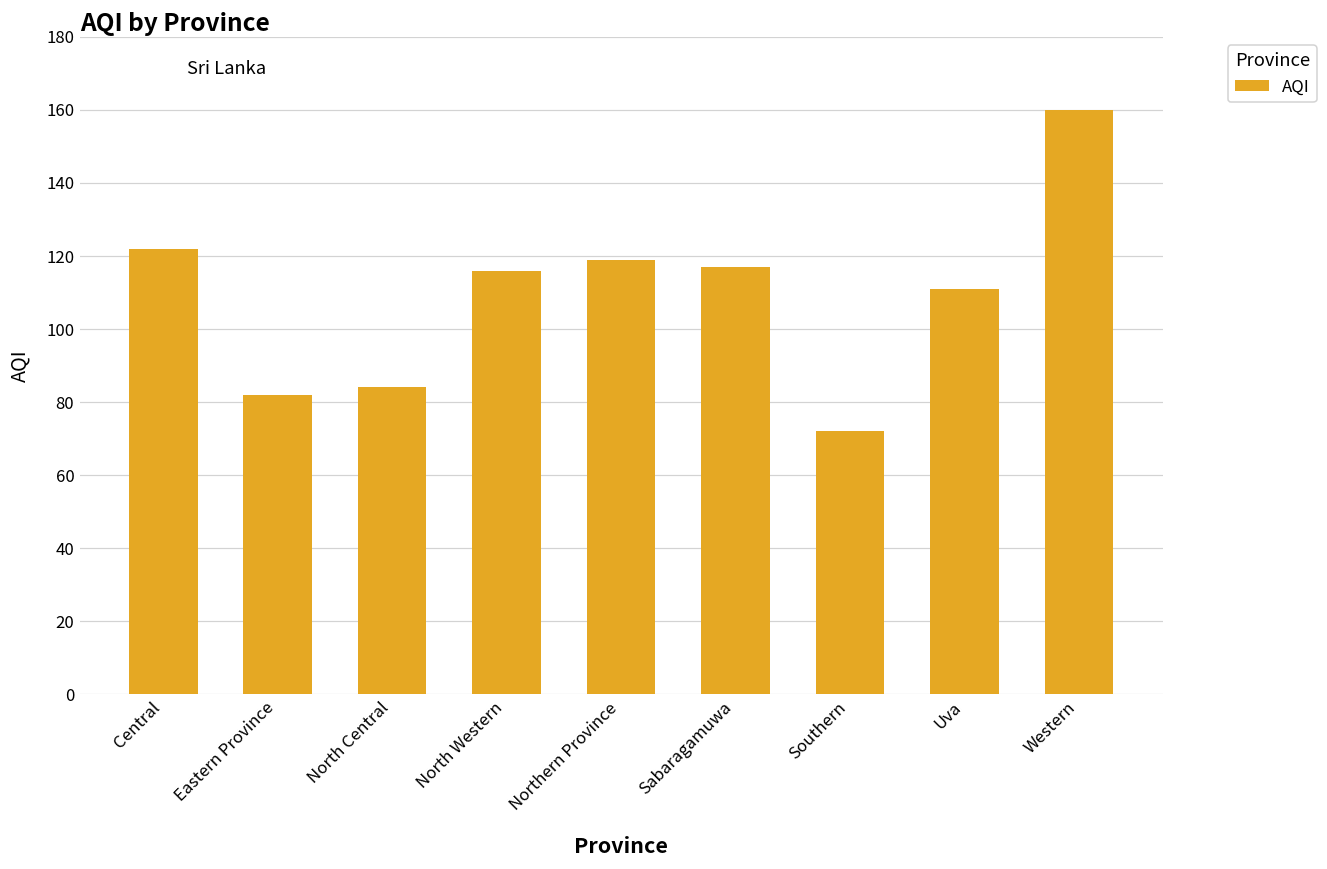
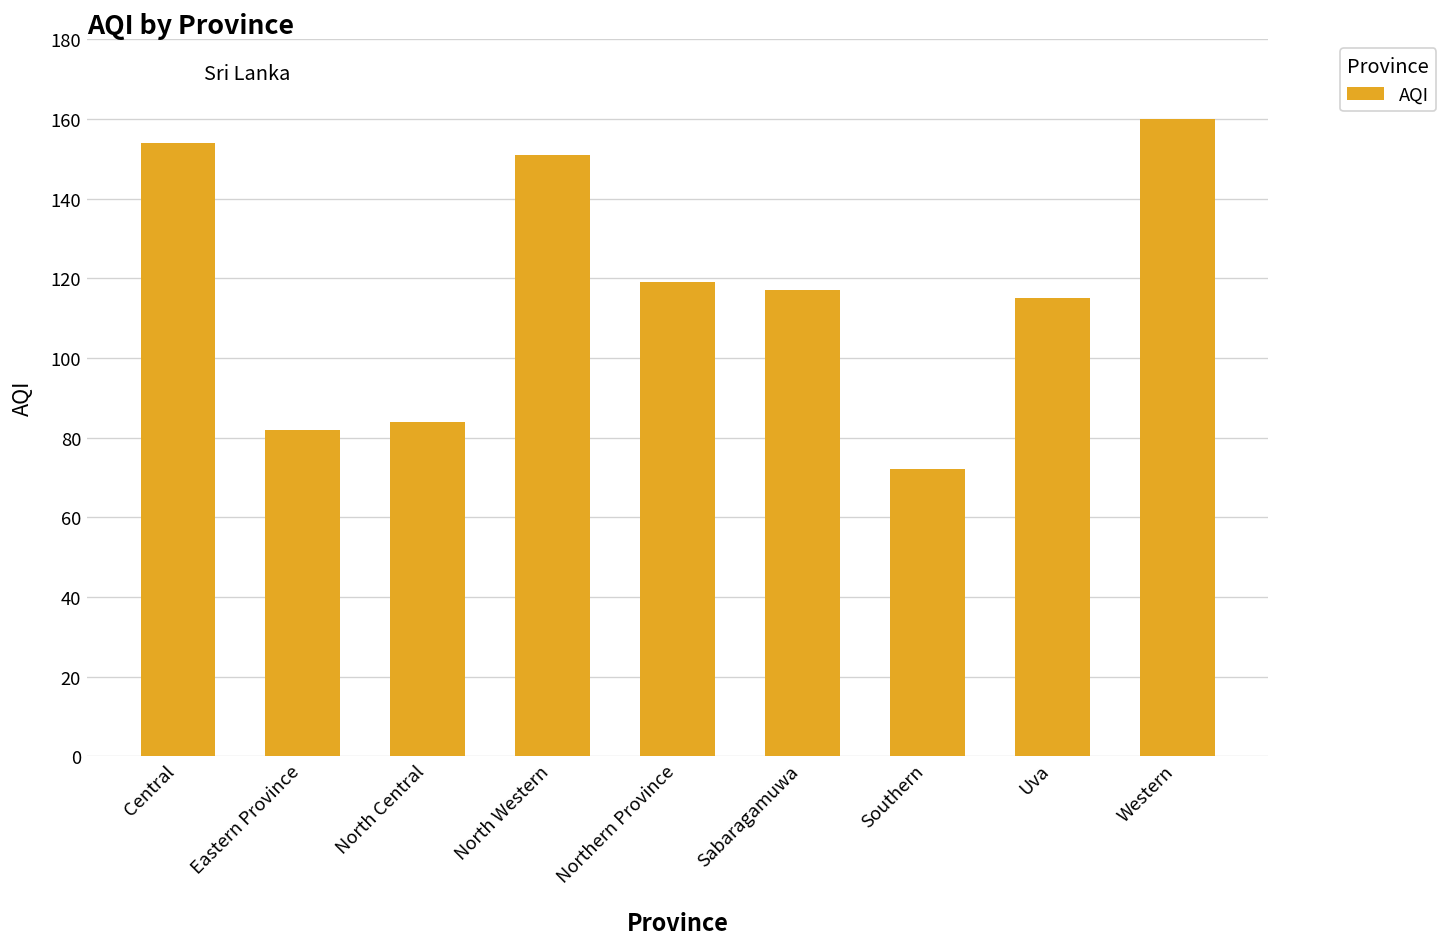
Central: 122 -> 154
North Western: 116 -> 151
Uva: 111 -> 115
